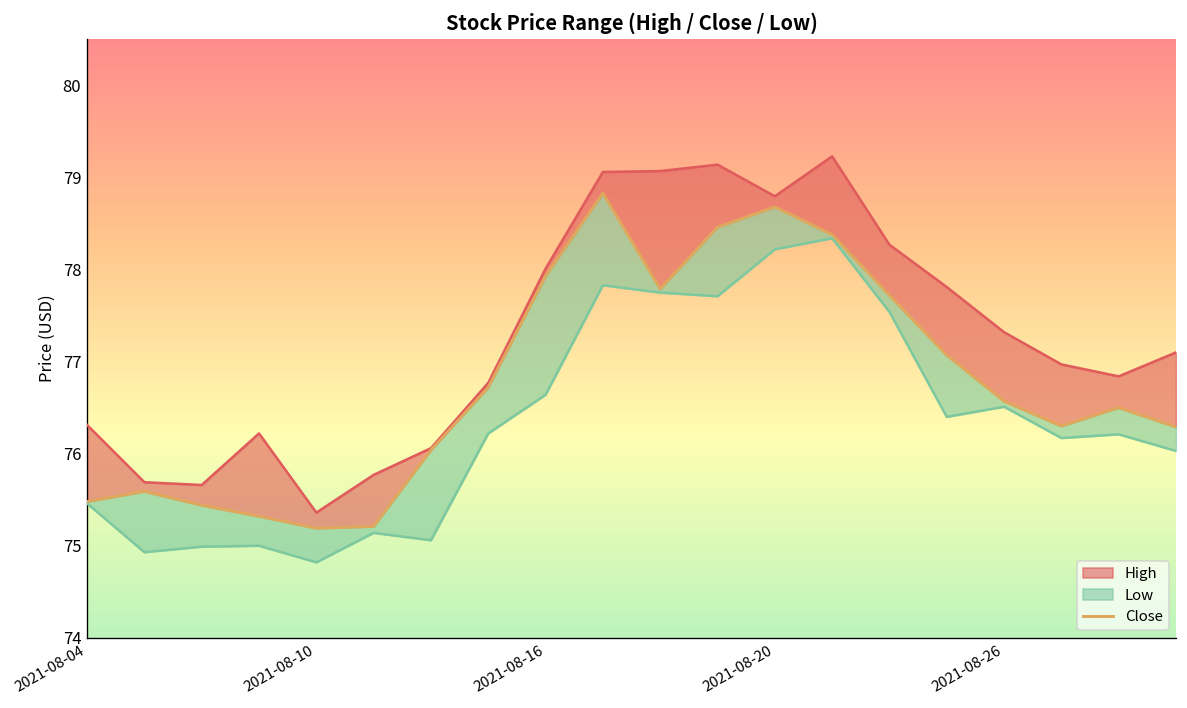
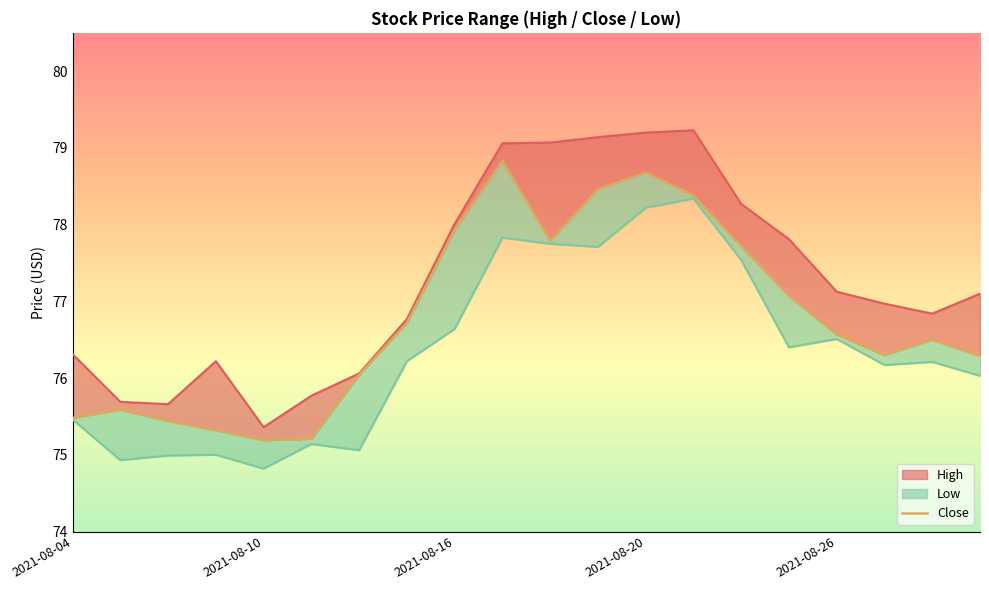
High, 2021-08-20: 78.8 -> 79.2
High, 2021-08-26: 77.3 -> 77.1
